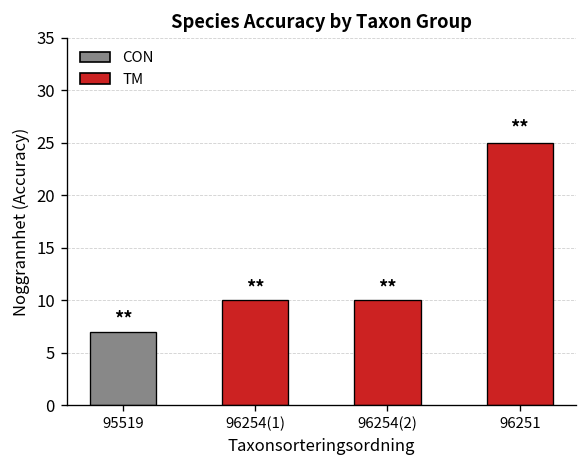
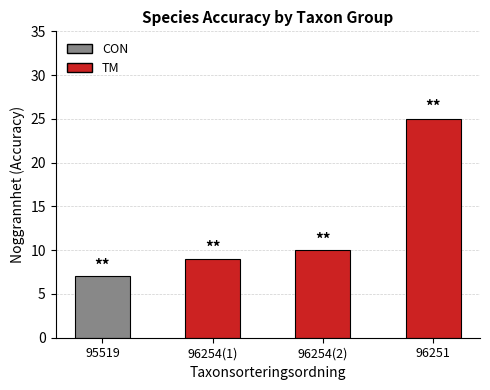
96254(1): 10 -> 9
